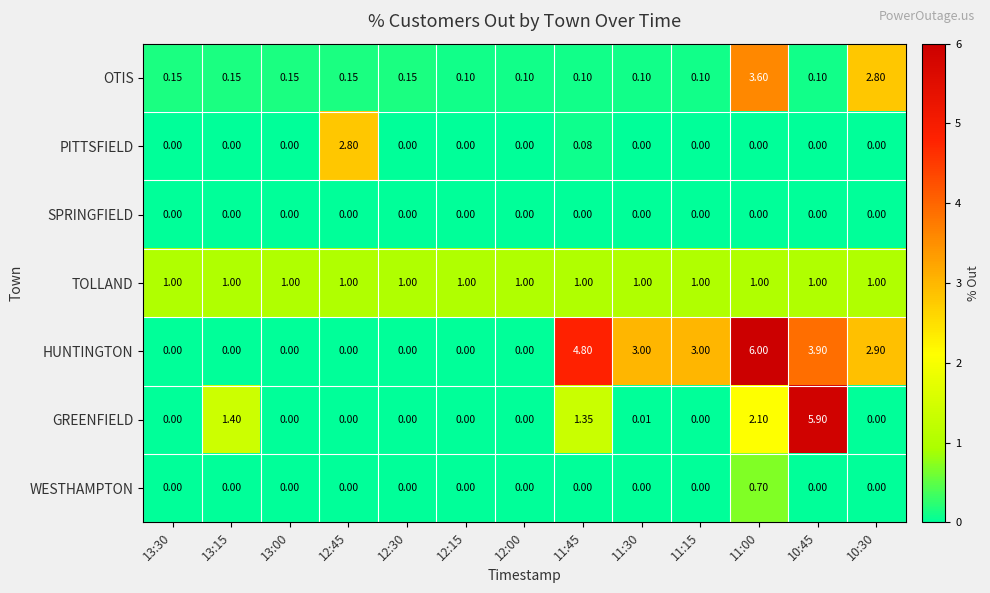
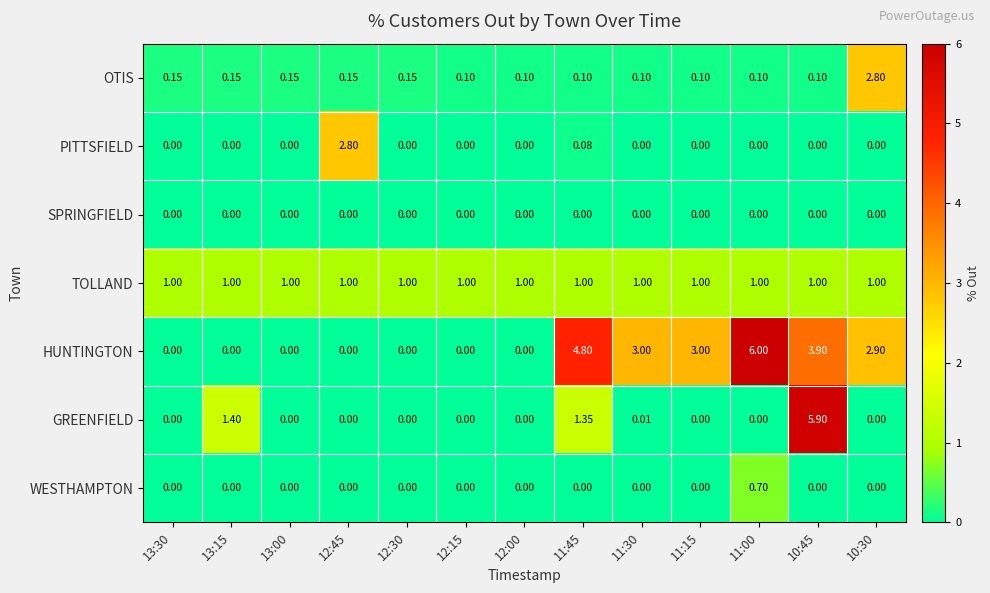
OTIS, 11:00: 3.60 -> 0.10
GREENFIELD, 11:00: 2.10 -> 0.00
